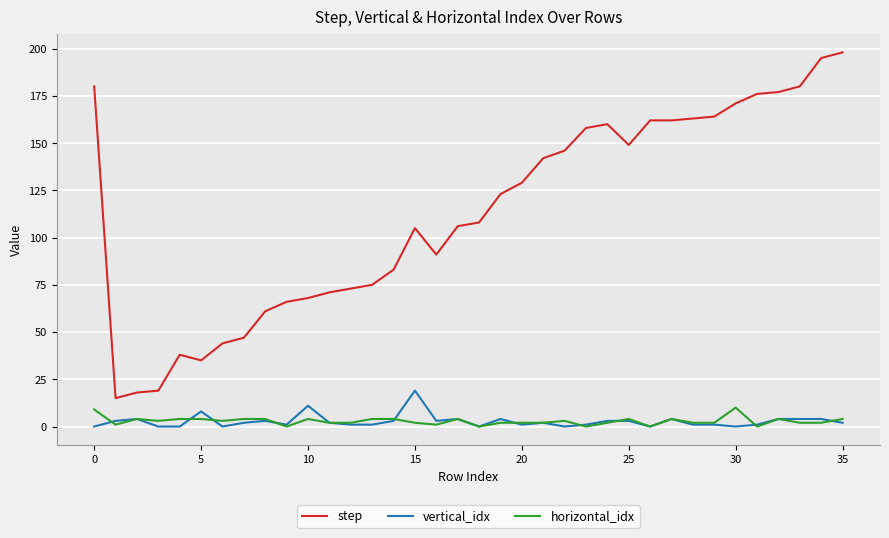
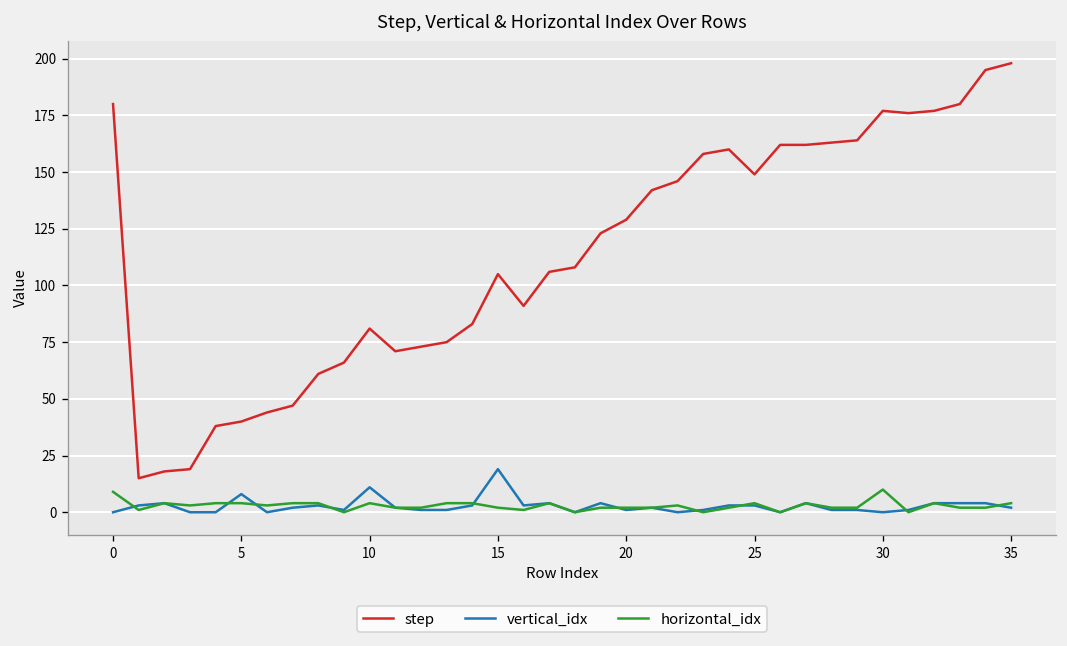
step, 5: 35 -> 40
step, 10: 68 -> 81
step, 30: 171 -> 177
